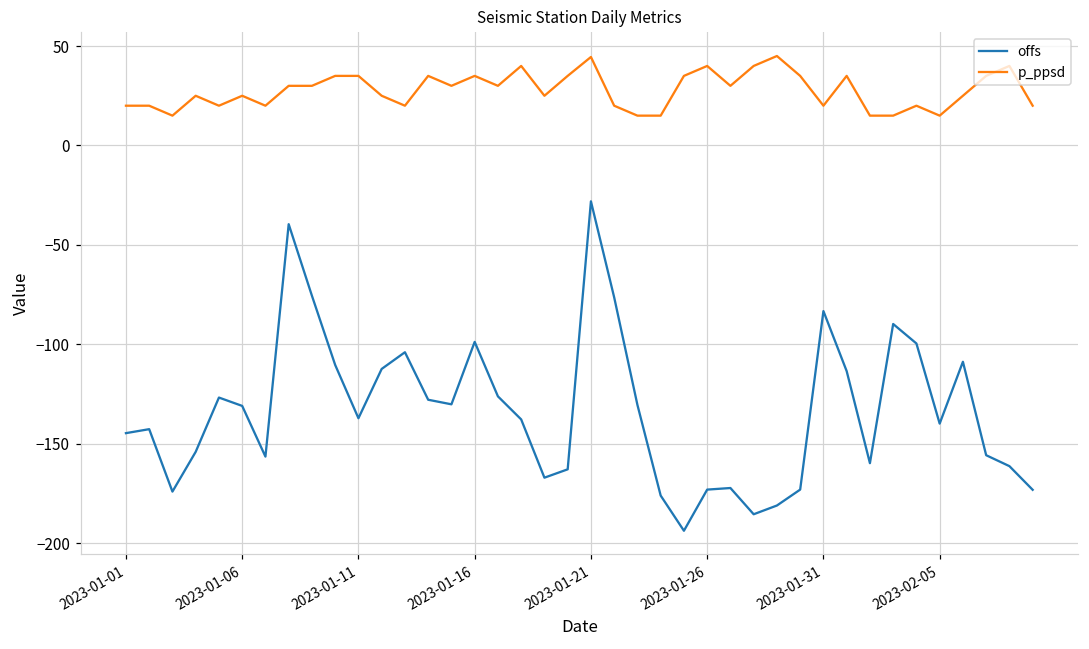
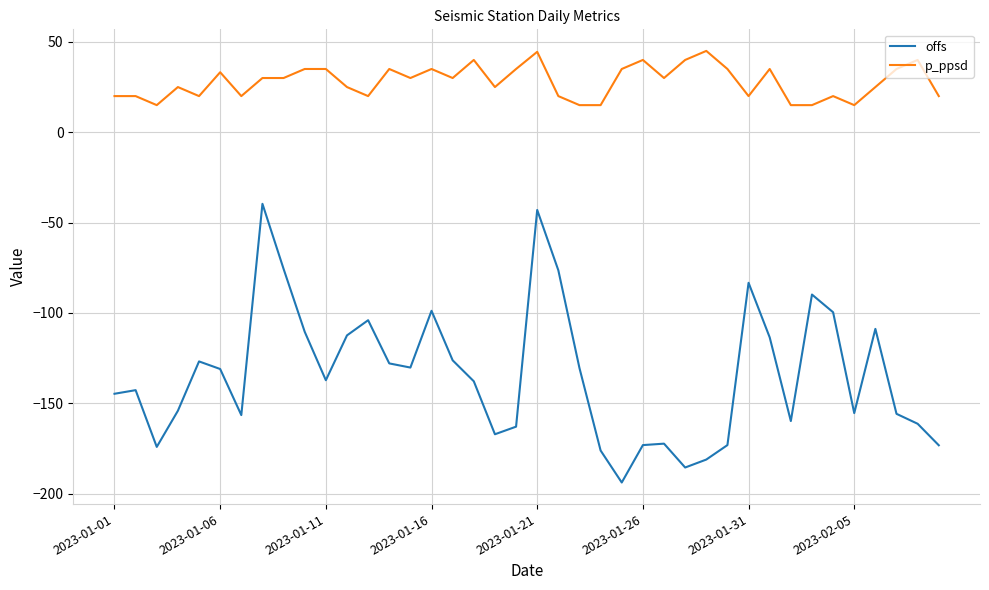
p_ppsd, 2023-01-06: 25 -> 33
offs, 2023-01-21: -28 -> -43
offs, 2023-02-05: -140 -> -155
